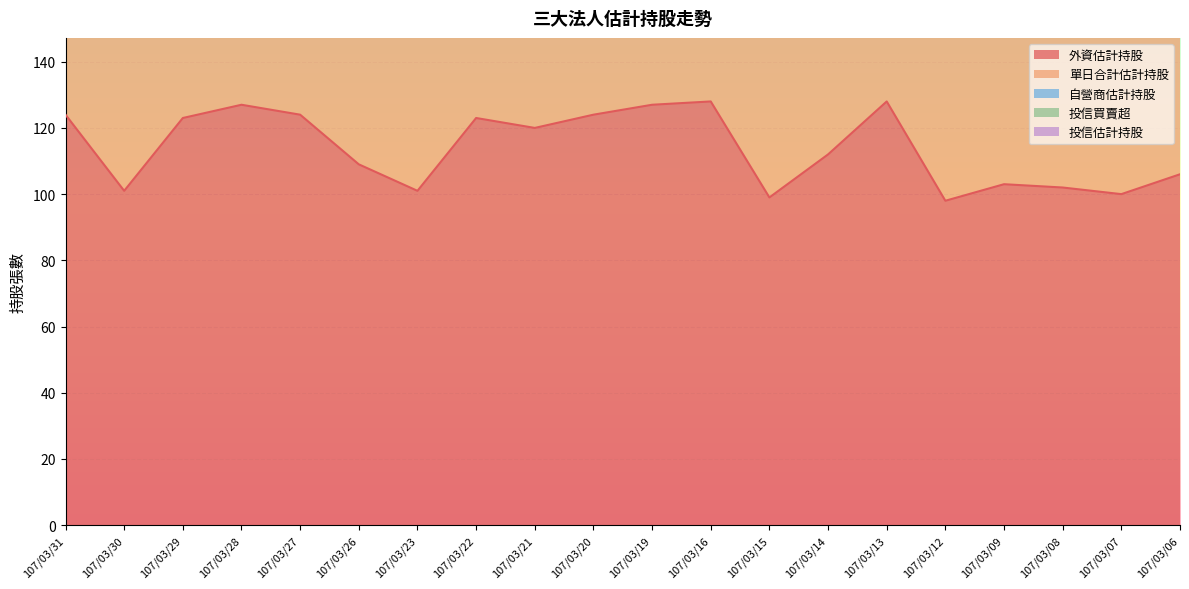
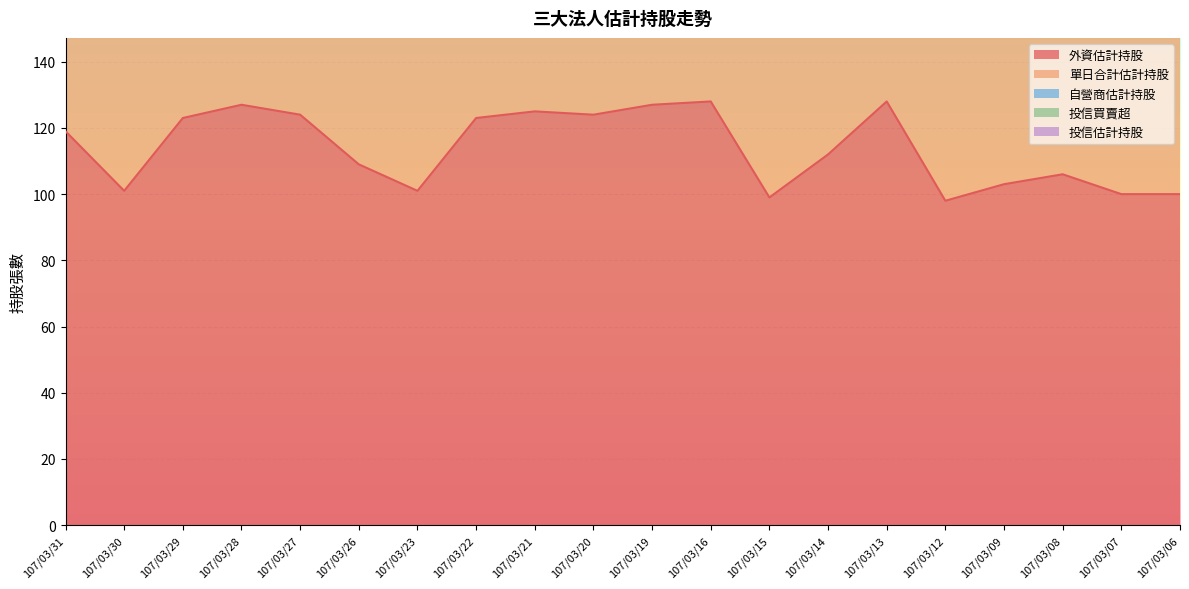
外資估計持股, 107/03/31: 124 -> 119
外資估計持股, 107/03/21: 120 -> 125
外資估計持股, 107/03/08: 102 -> 106
外資估計持股, 107/03/06: 106 -> 100
